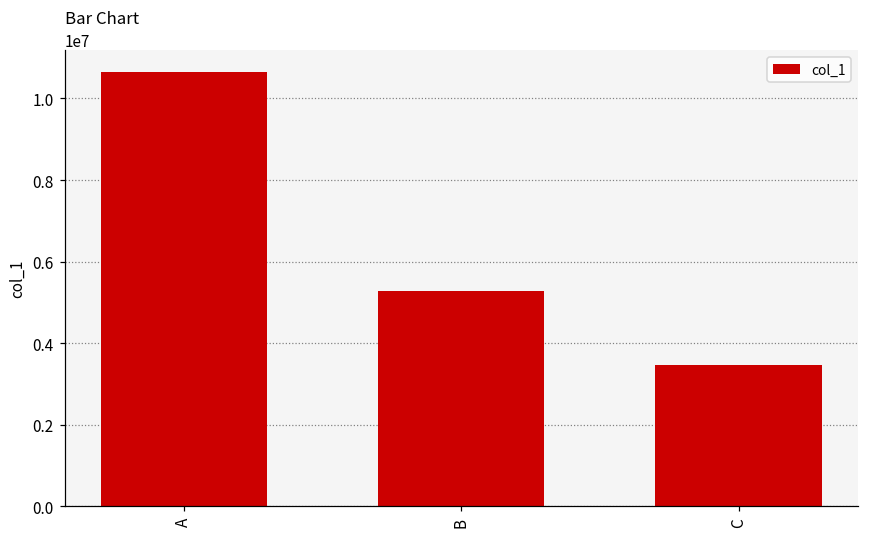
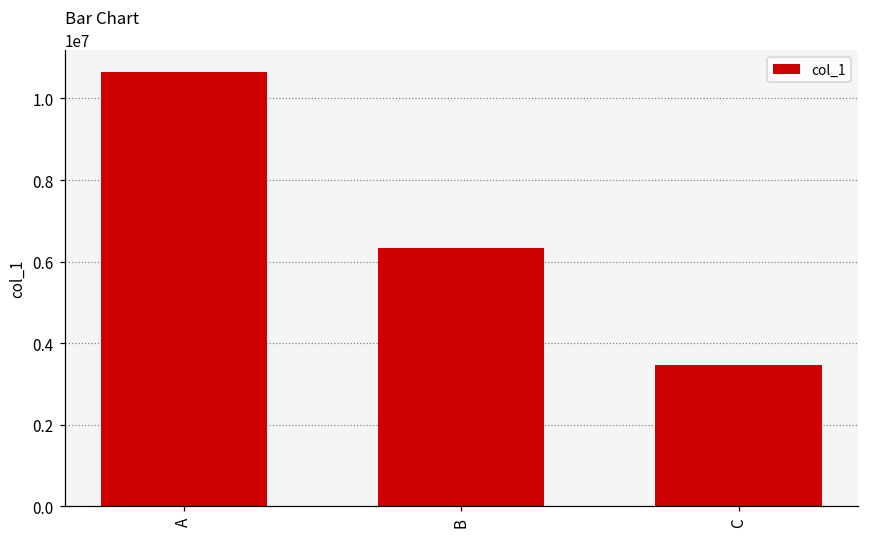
B: 5300000 -> 6300000
